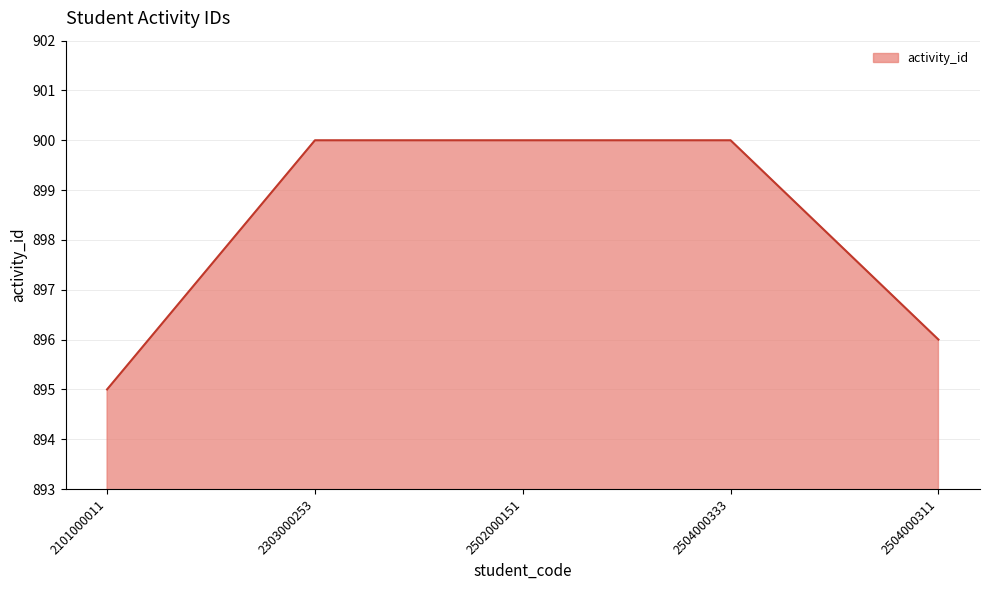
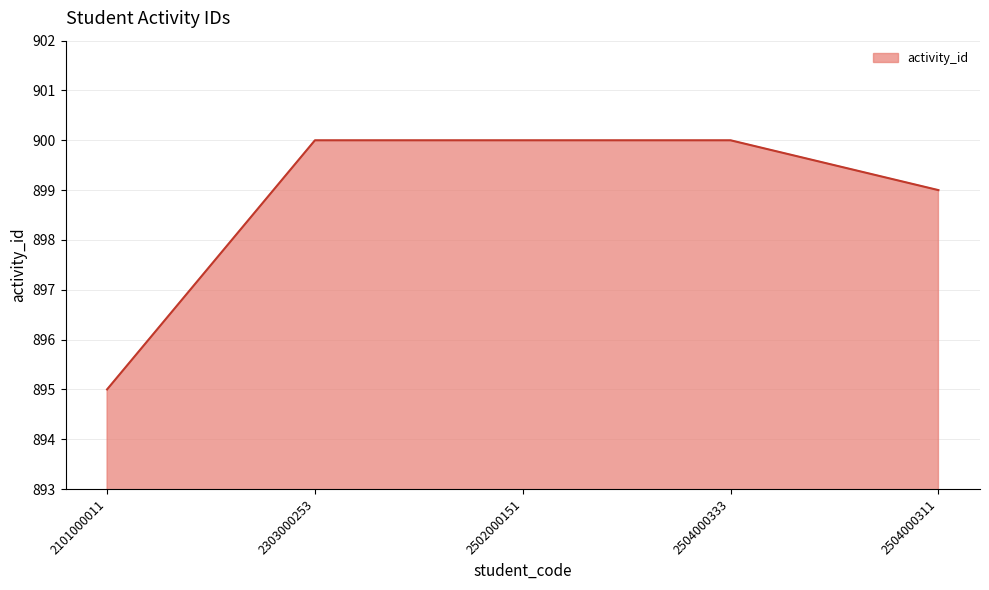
2504000311: 896 -> 899
